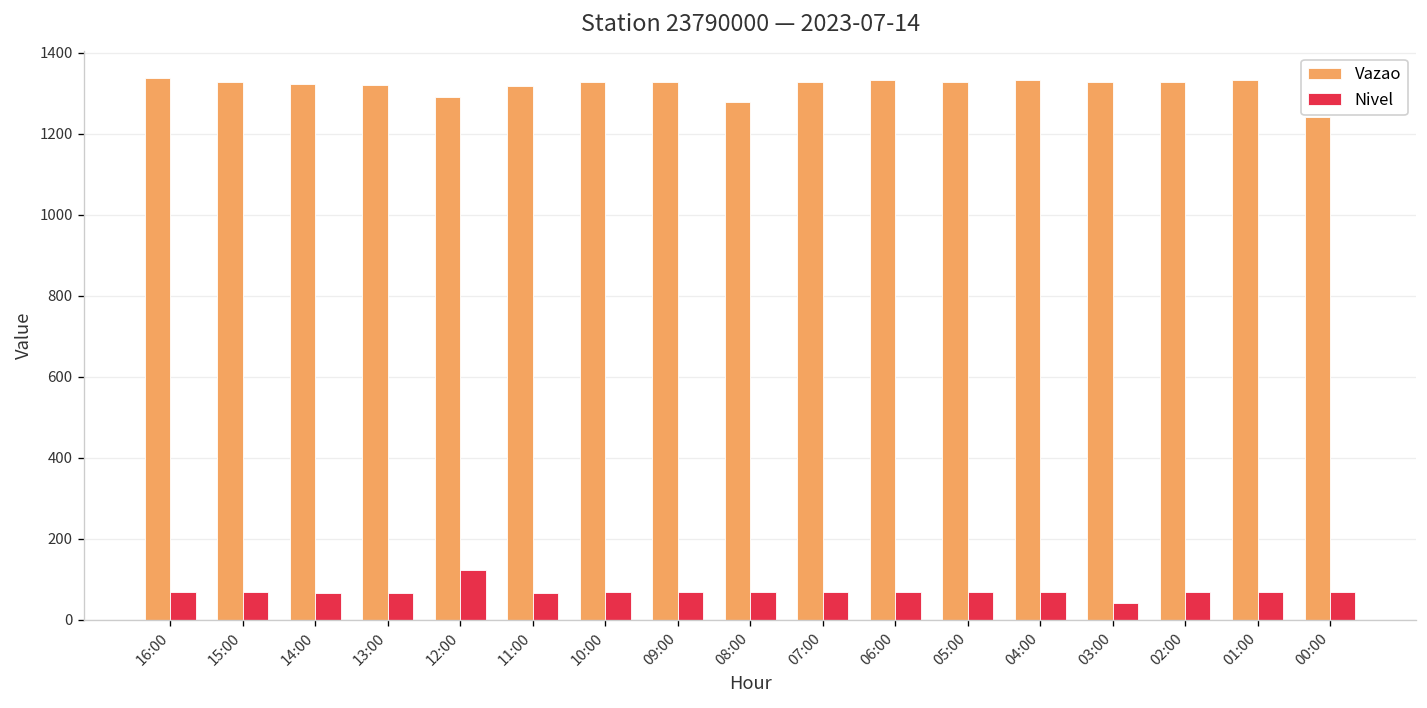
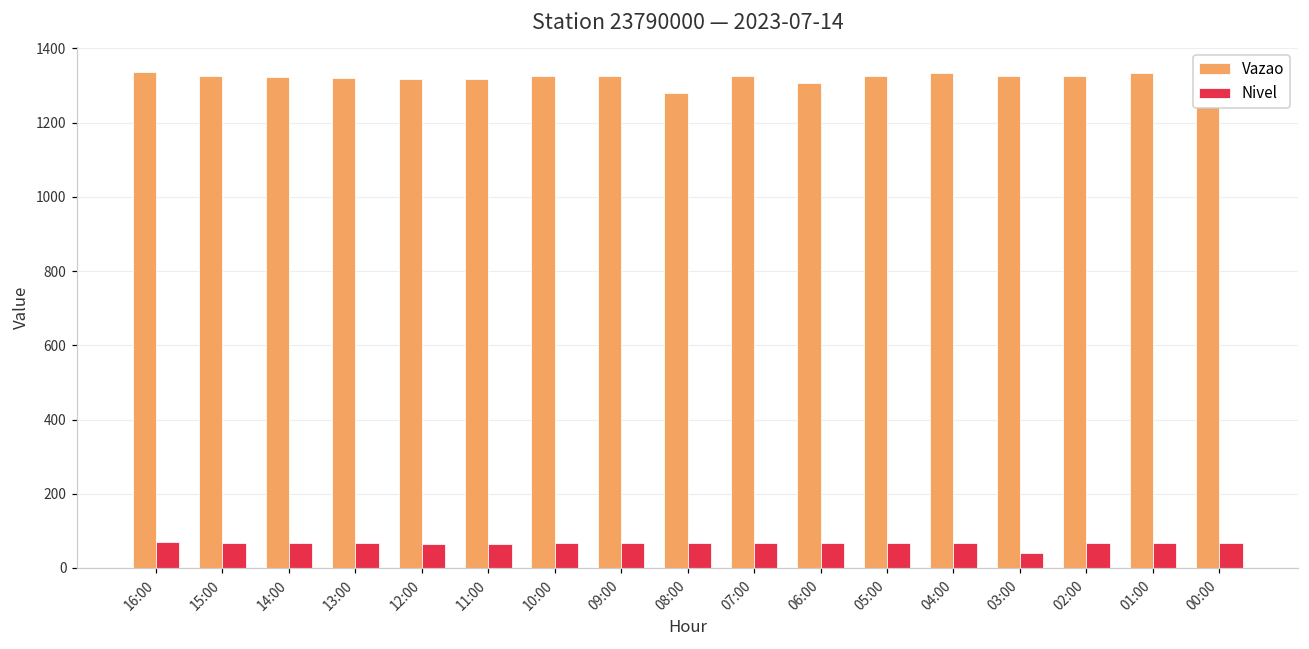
Vazao, 12:00: 1290 -> 1320
Nivel, 12:00: 120 -> 70
Vazao, 06:00: 1330 -> 1310
